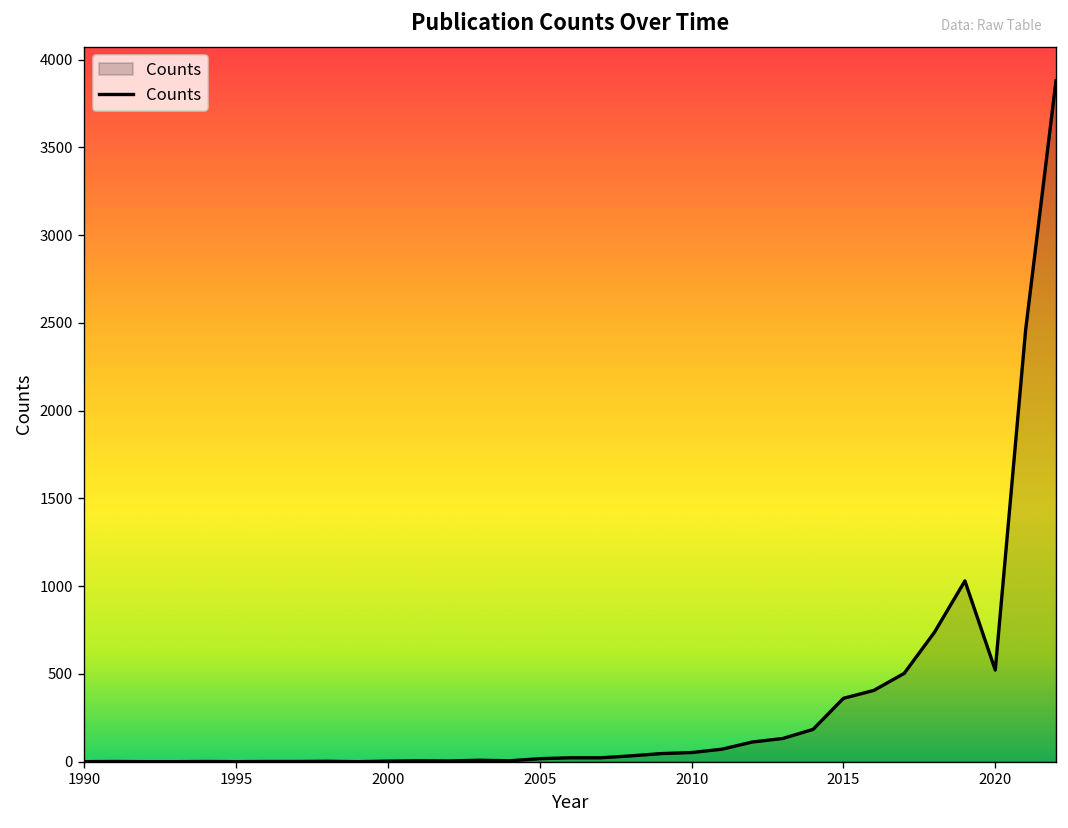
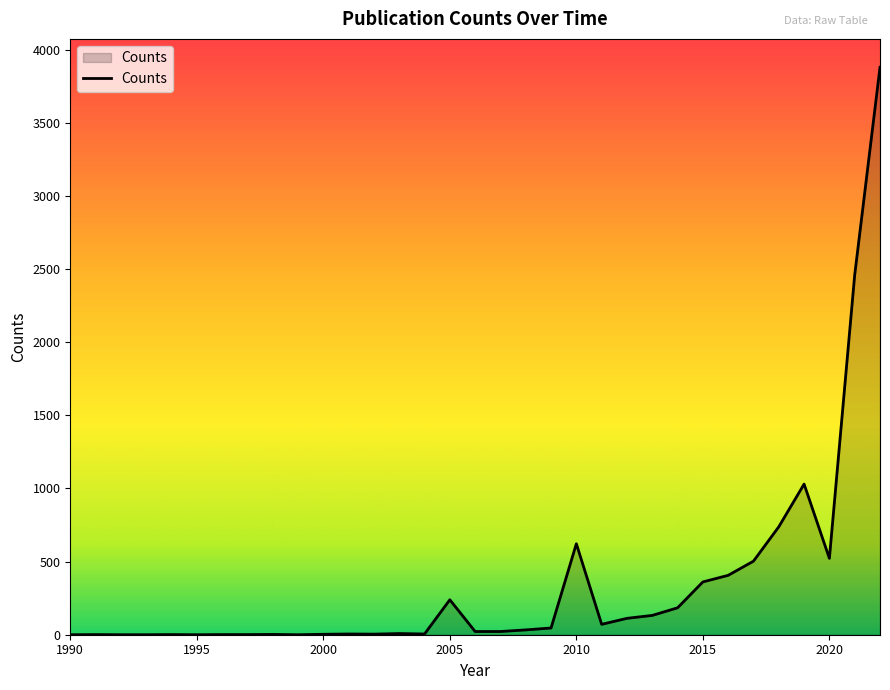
2005: 20 -> 240
2010: 50 -> 620
